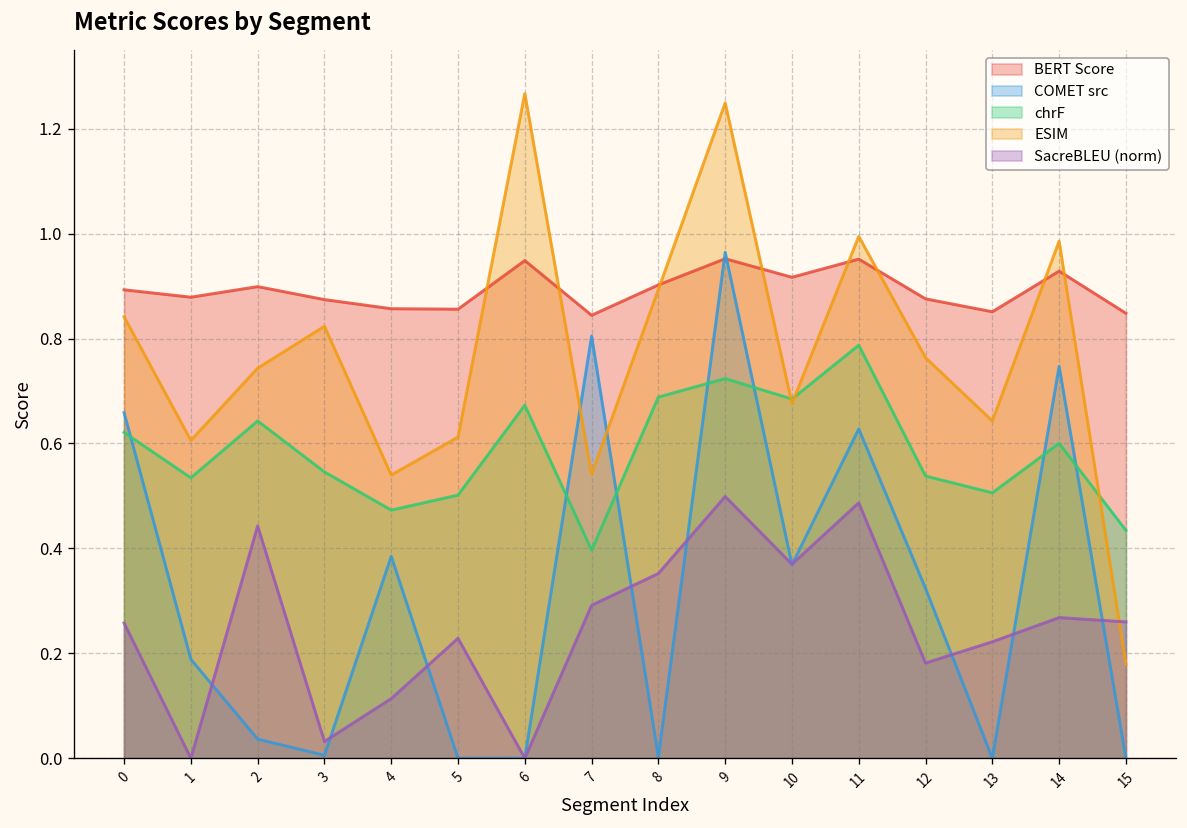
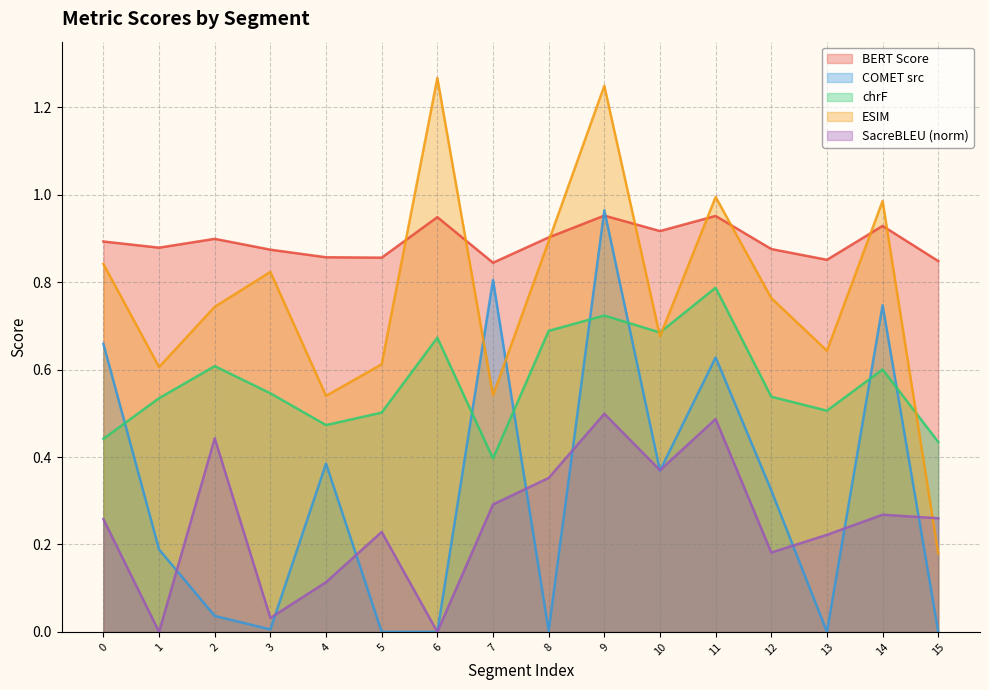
chrF, 0: 0.62 -> 0.44
chrF, 2: 0.64 -> 0.61
